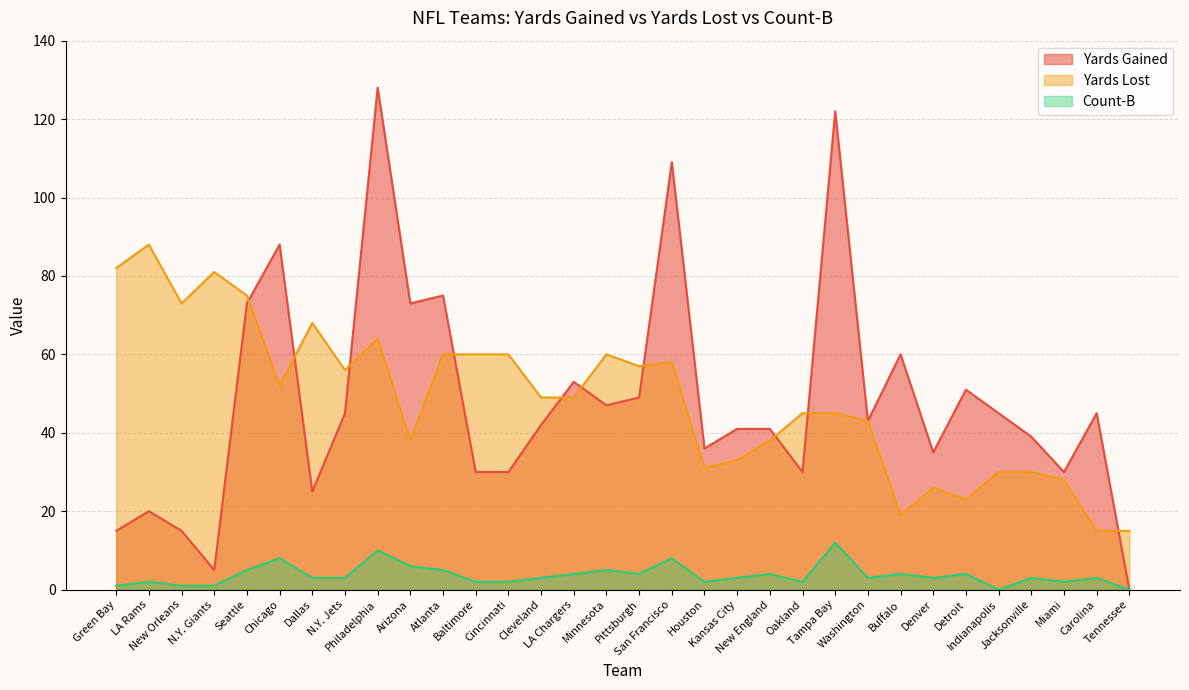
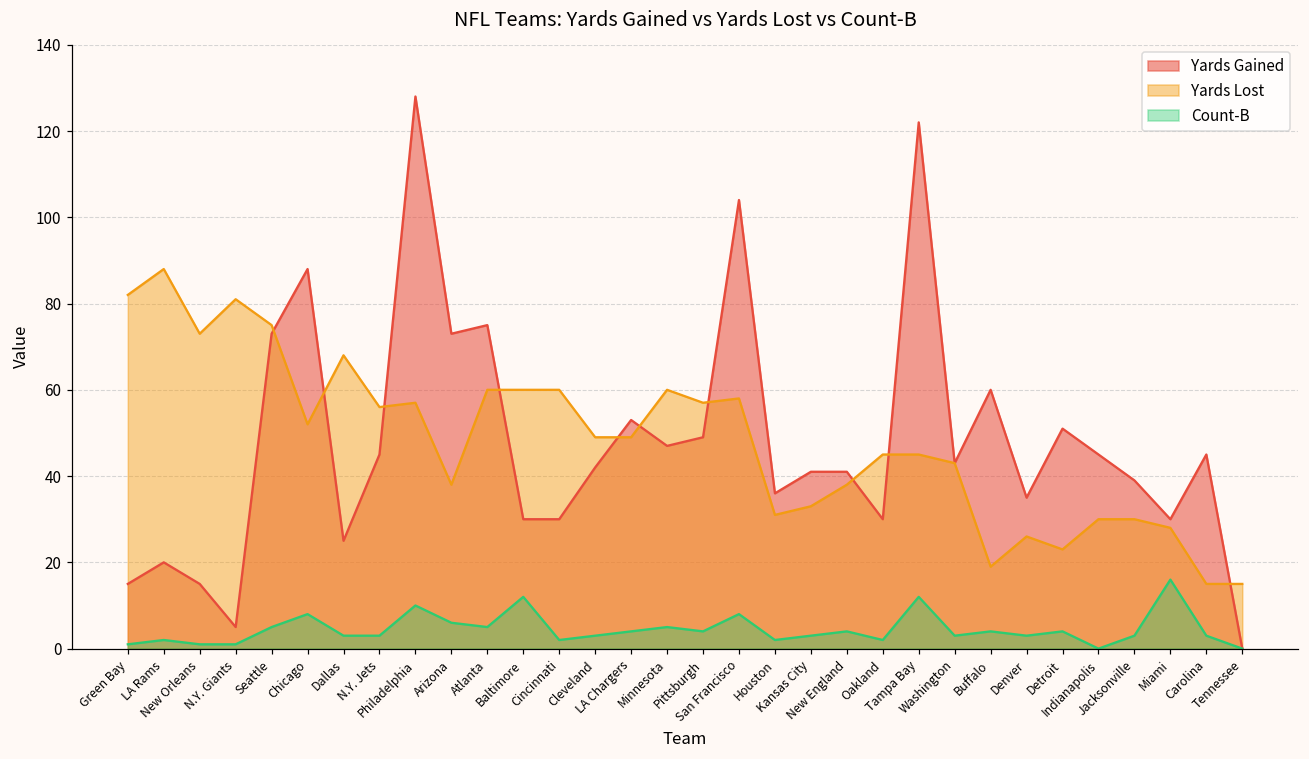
Yards Lost, Philadelphia: 64 -> 57
Count-B, Baltimore: 2 -> 12
Yards Gained, San Francisco: 109 -> 104
Count-B, Miami: 2 -> 16
